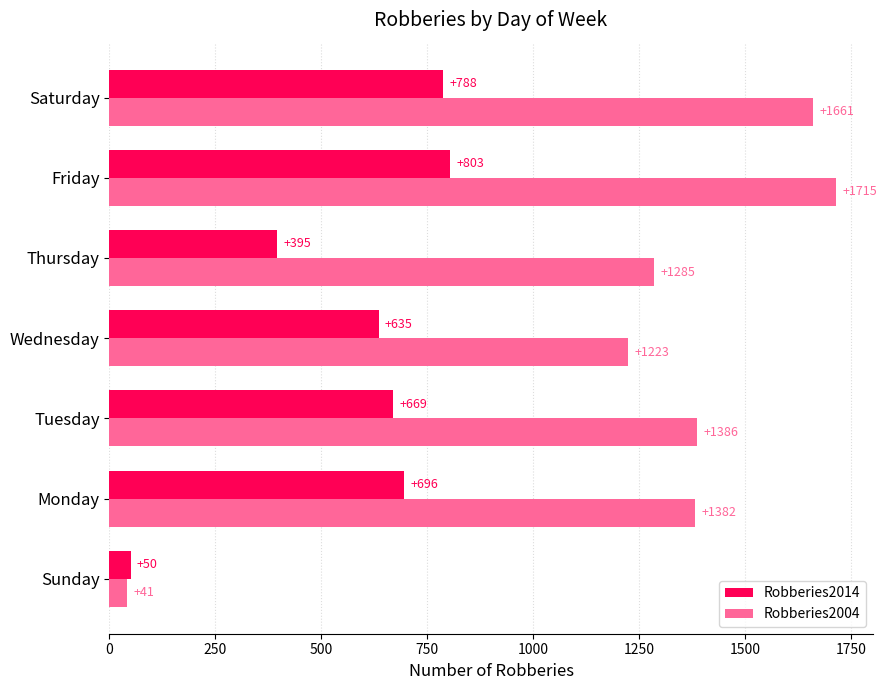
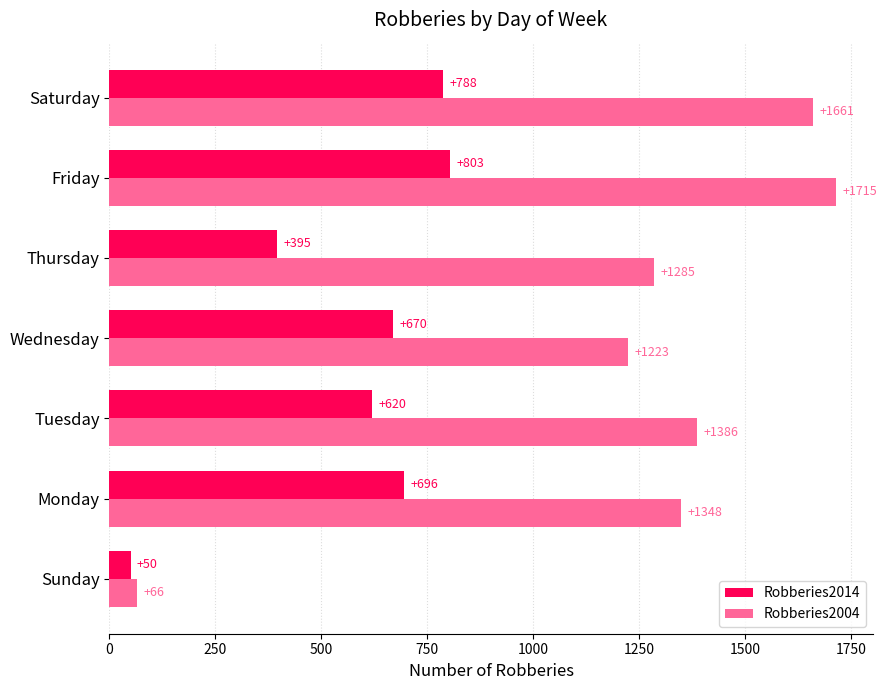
Robberies2014, Wednesday: +635 -> +670
Robberies2014, Tuesday: +669 -> +620
Robberies2004, Monday: +1382 -> +1348
Robberies2004, Sunday: +41 -> +66
